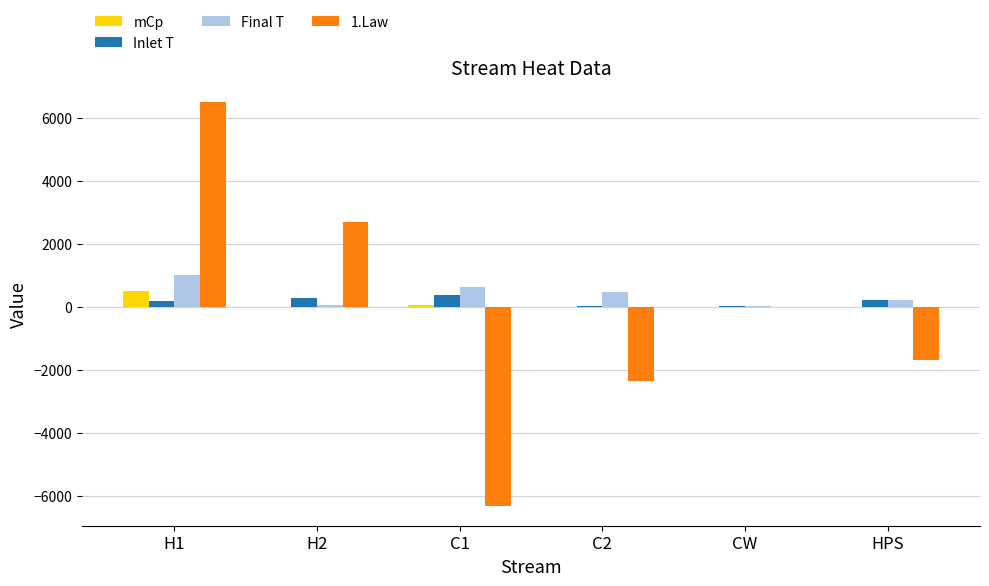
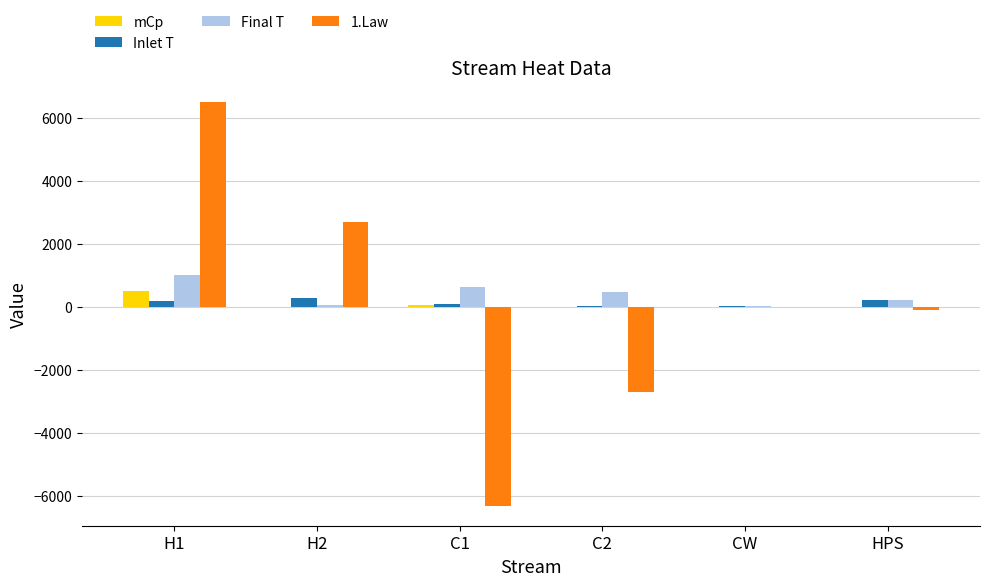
Inlet T, C1: 400 -> 100
1.Law, C2: -2300 -> -2700
1.Law, HPS: -1700 -> -100
